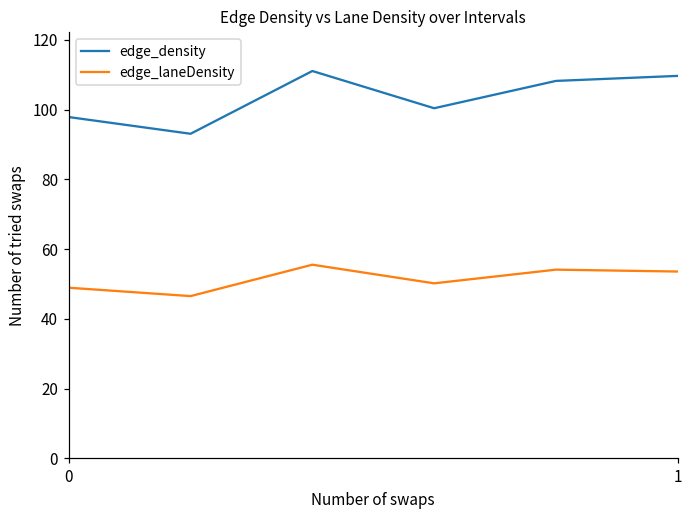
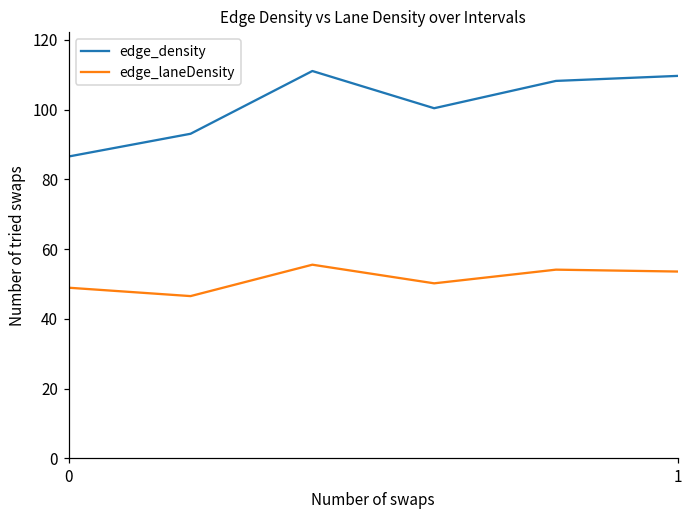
edge_density, 0: 98 -> 87
